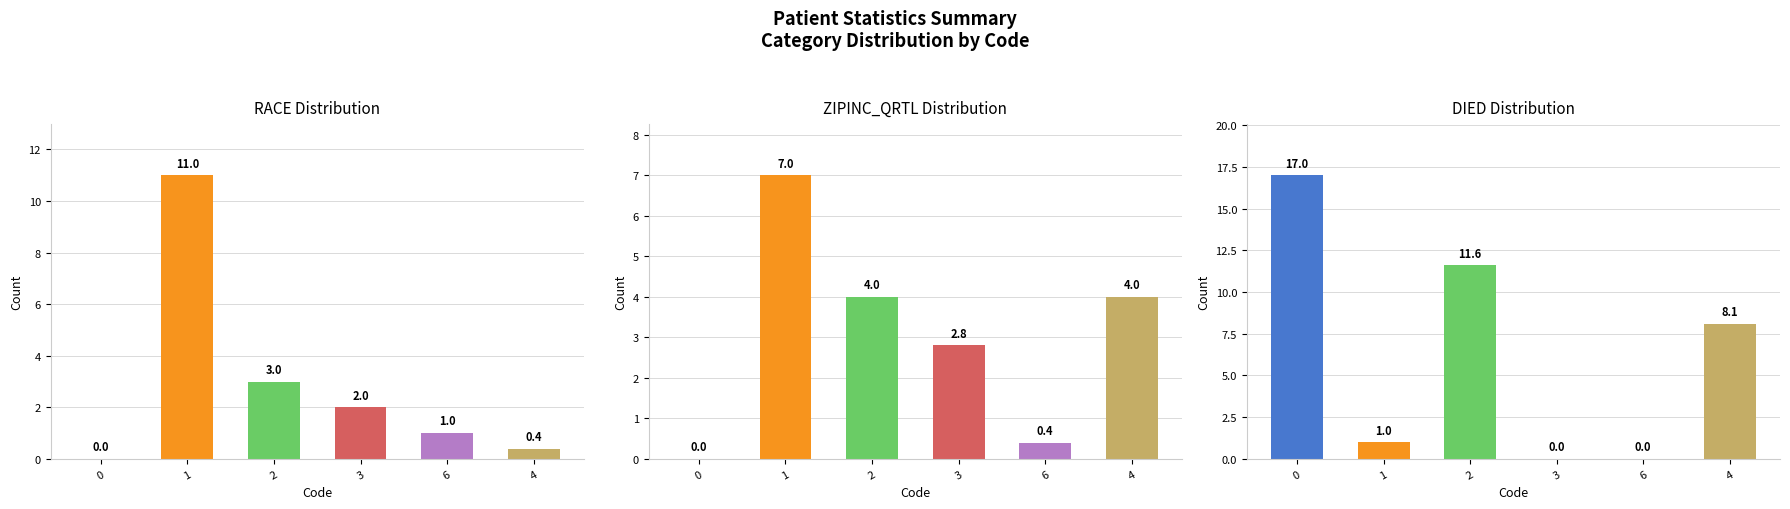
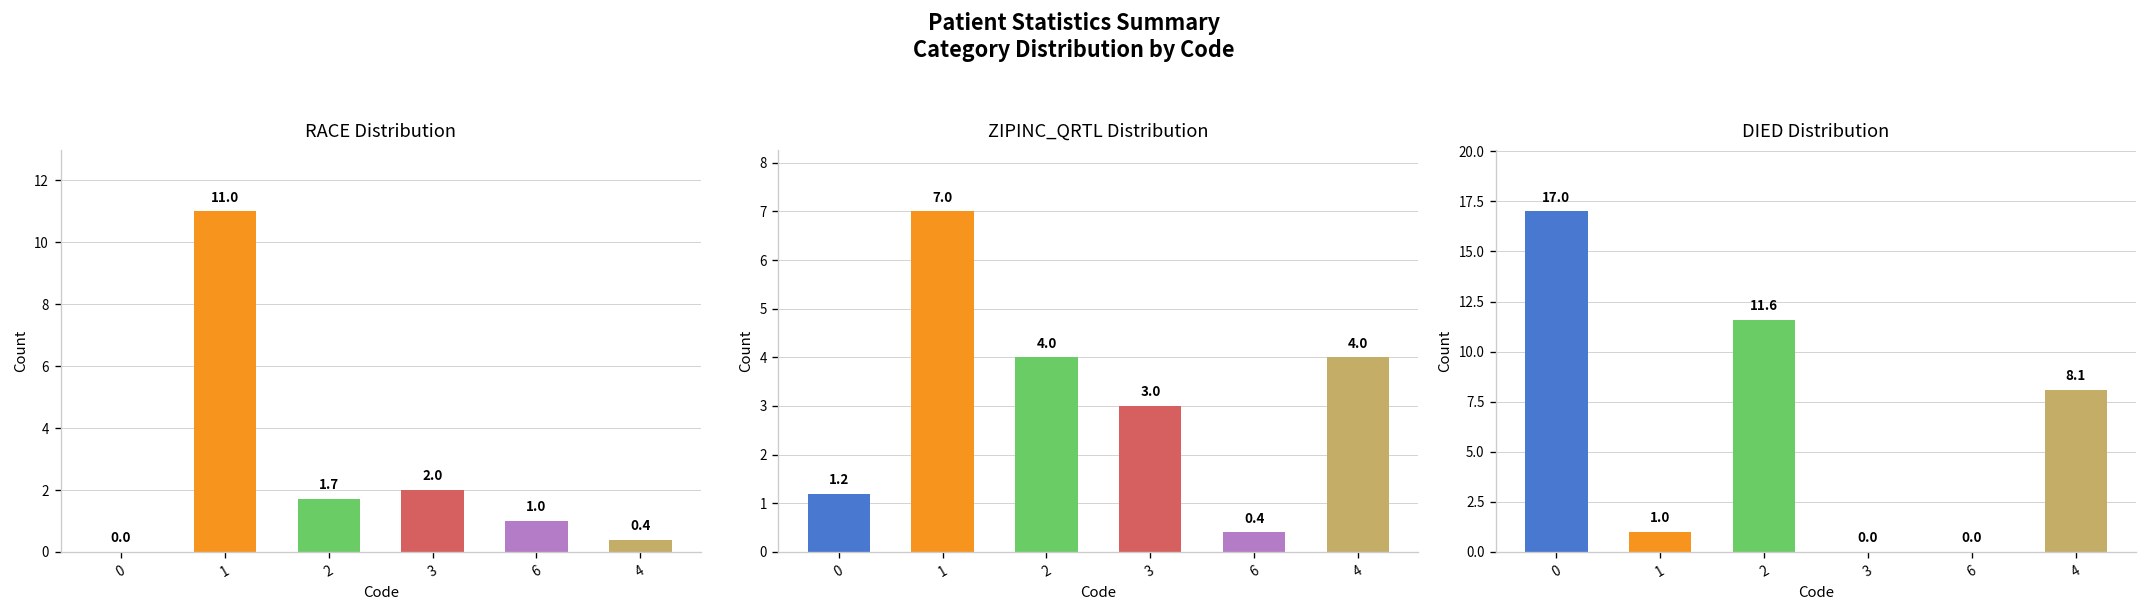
RACE Distribution, 2: 3.0 -> 1.7
ZIPINC_QRTL Distribution, 0: 0.0 -> 1.2
ZIPINC_QRTL Distribution, 3: 2.8 -> 3.0
